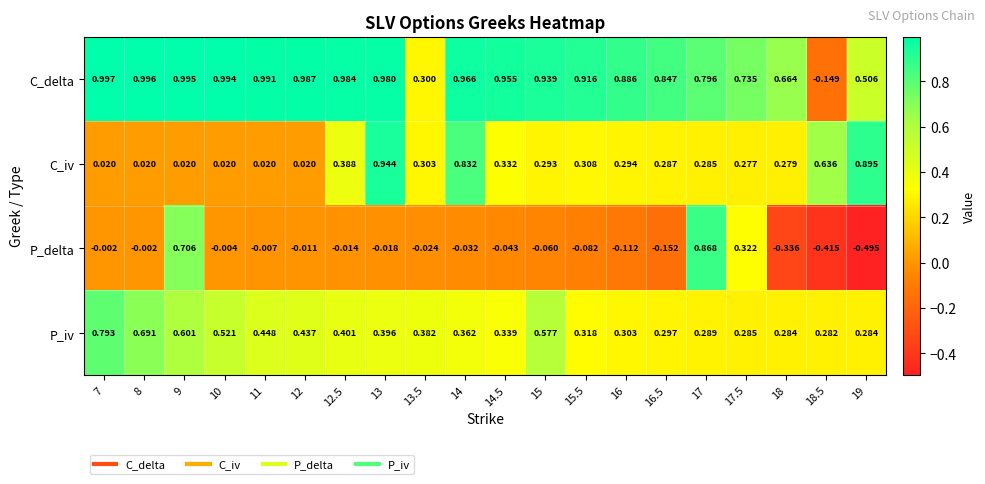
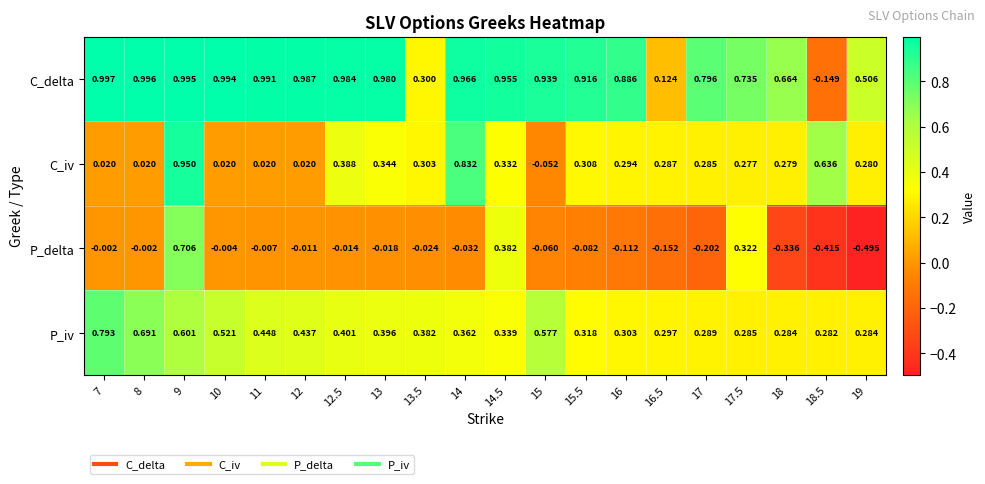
C_delta, 16.5: 0.847 -> 0.124
C_iv, 9: 0.020 -> 0.950
C_iv, 13: 0.944 -> 0.344
C_iv, 15: 0.293 -> -0.052
C_iv, 19: 0.895 -> 0.280
P_delta, 14.5: -0.043 -> 0.382
P_delta, 17: 0.868 -> -0.202
